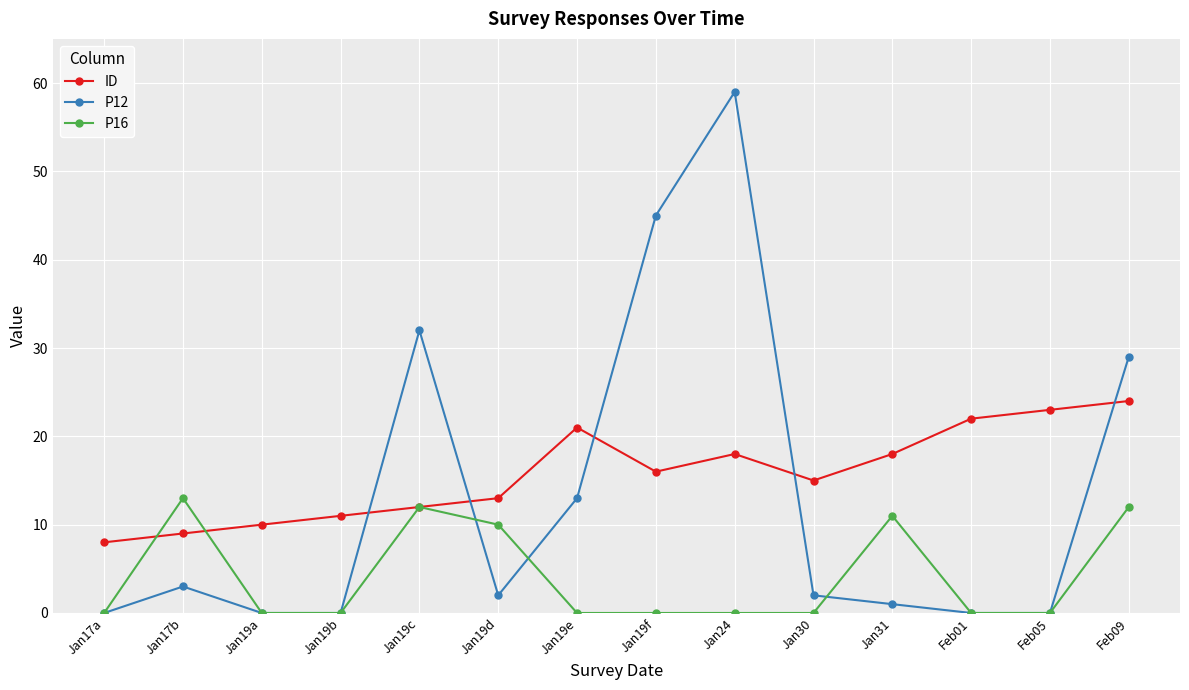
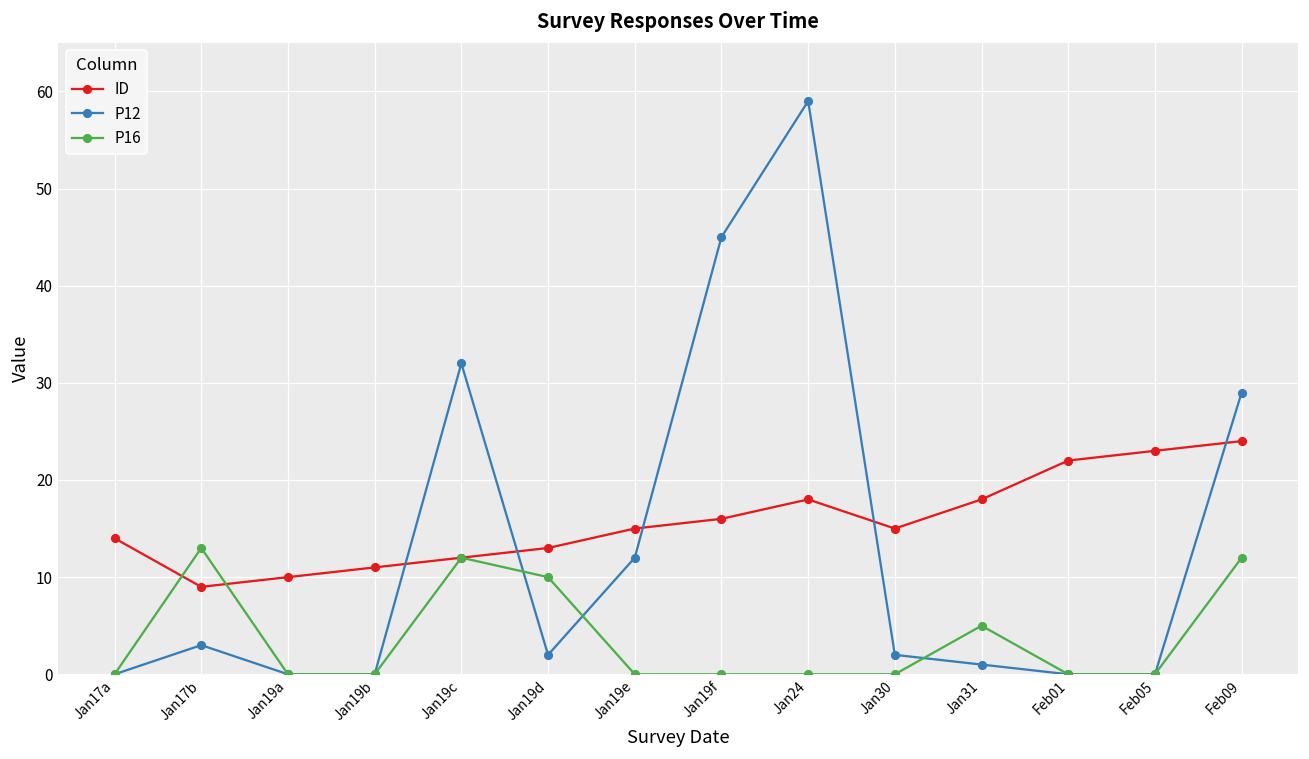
ID, Jan17a: 8 -> 14
ID, Jan19e: 21 -> 15
P12, Jan19e: 13 -> 12
P16, Jan31: 11 -> 5
